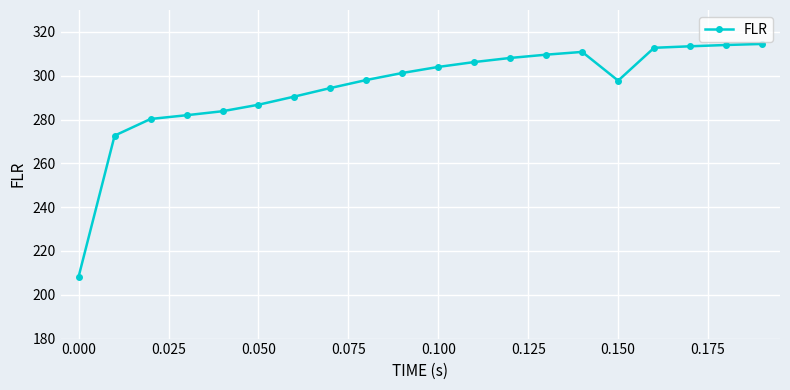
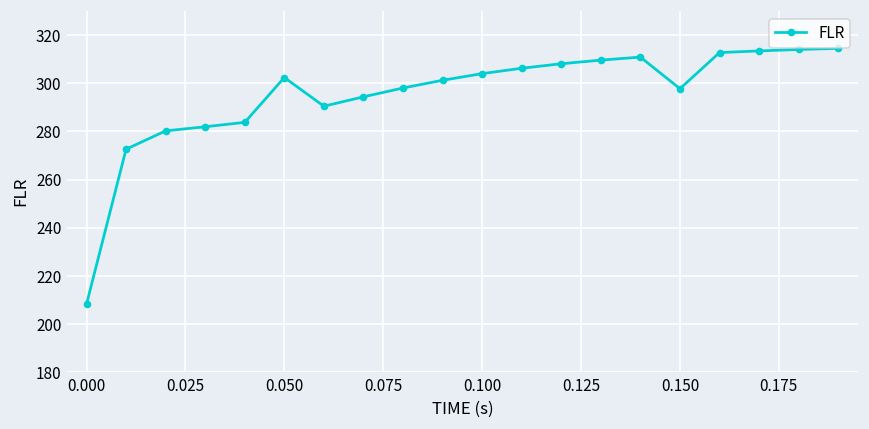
0.050: 287 -> 302
